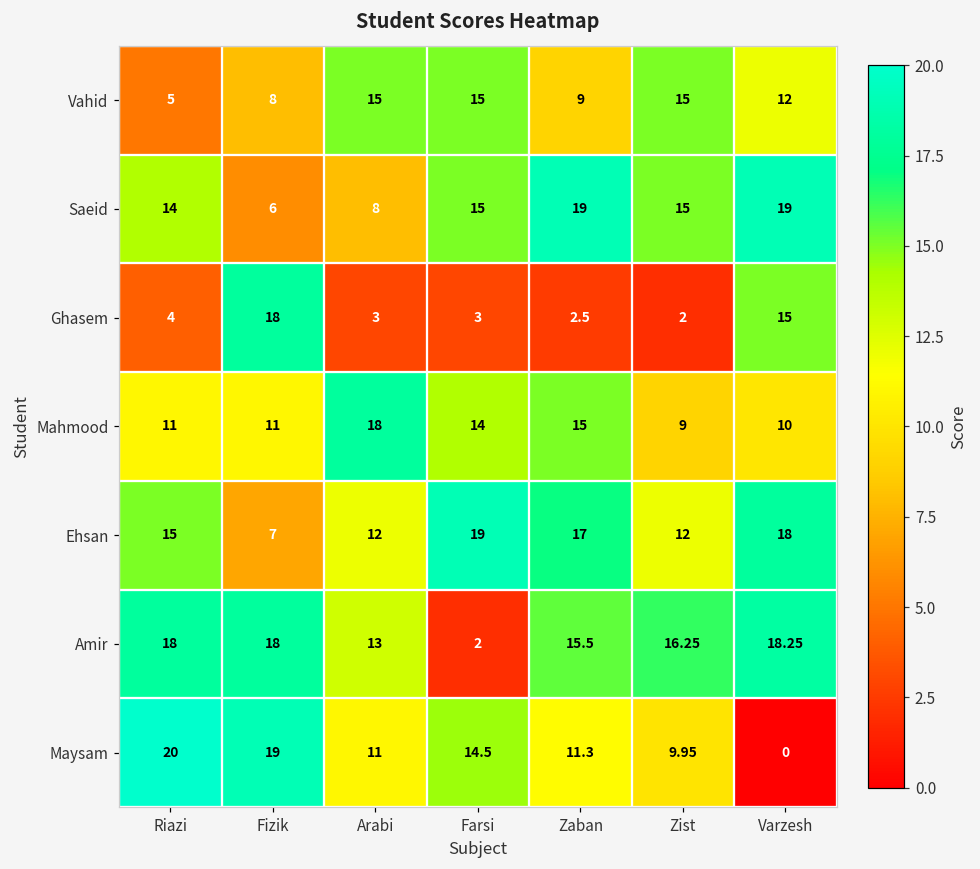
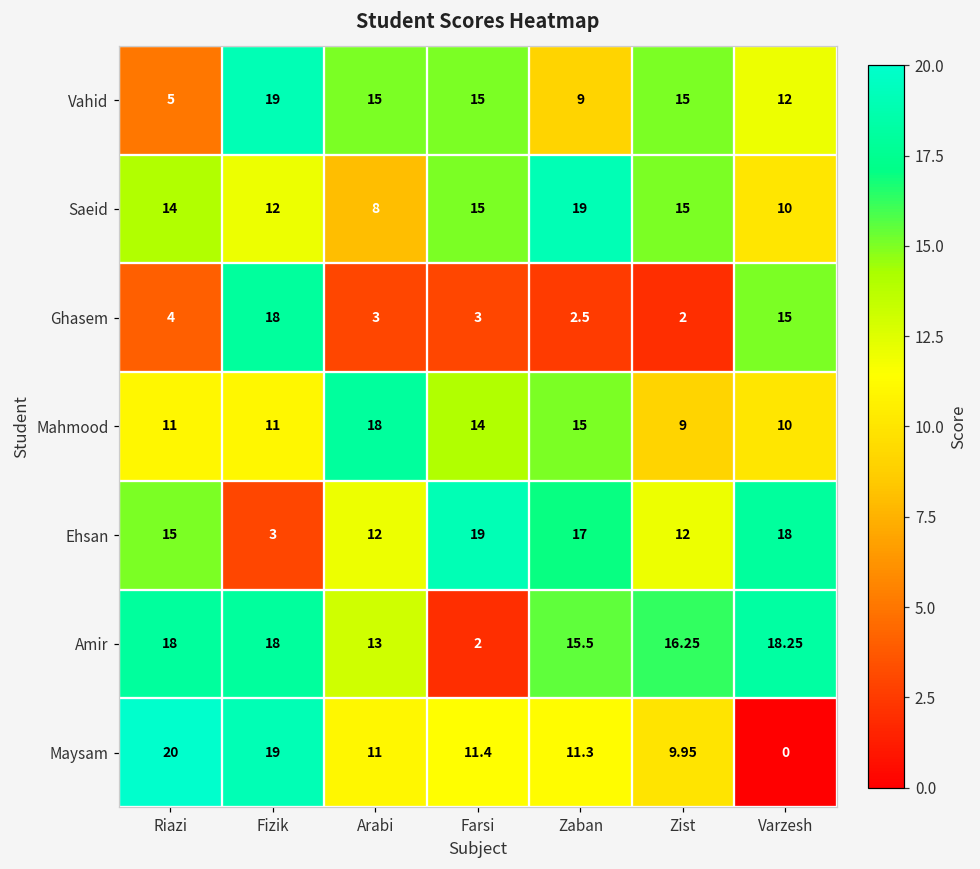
Vahid, Fizik: 8 -> 19
Saeid, Fizik: 6 -> 12
Saeid, Varzesh: 19 -> 10
Ehsan, Fizik: 7 -> 3
Maysam, Farsi: 14.5 -> 11.4
